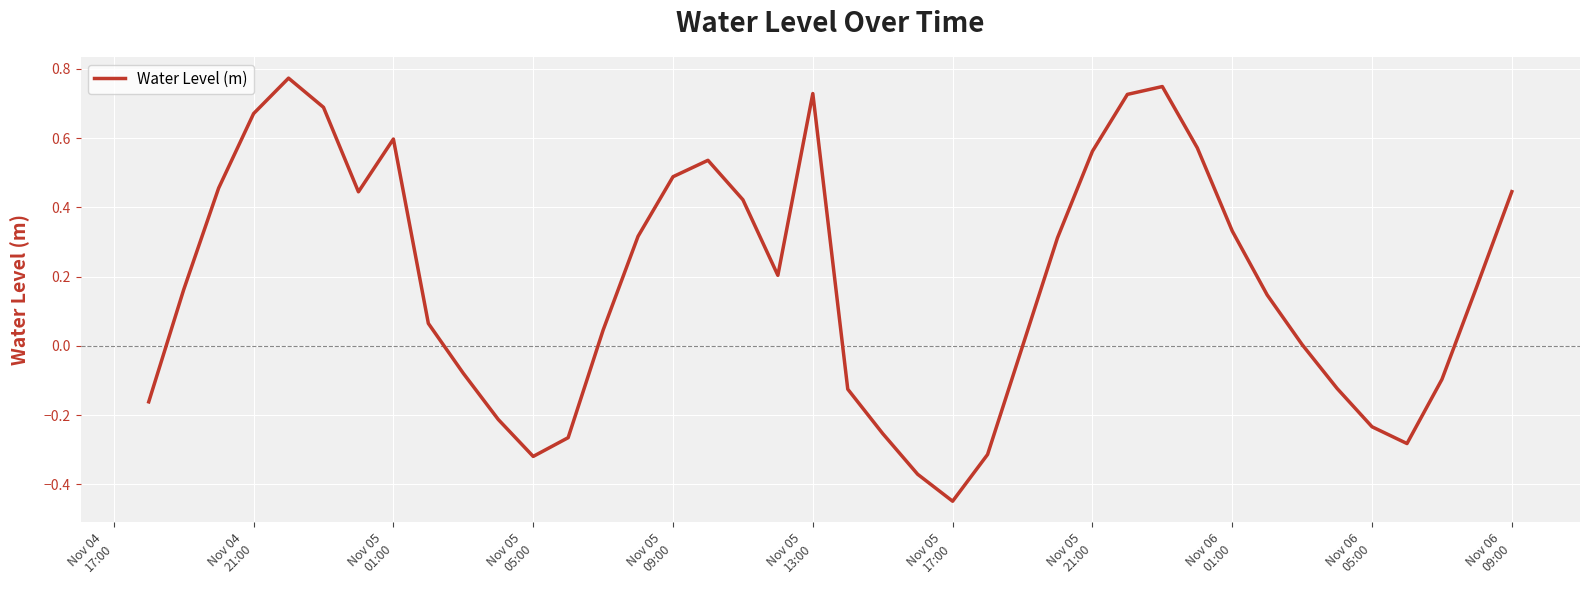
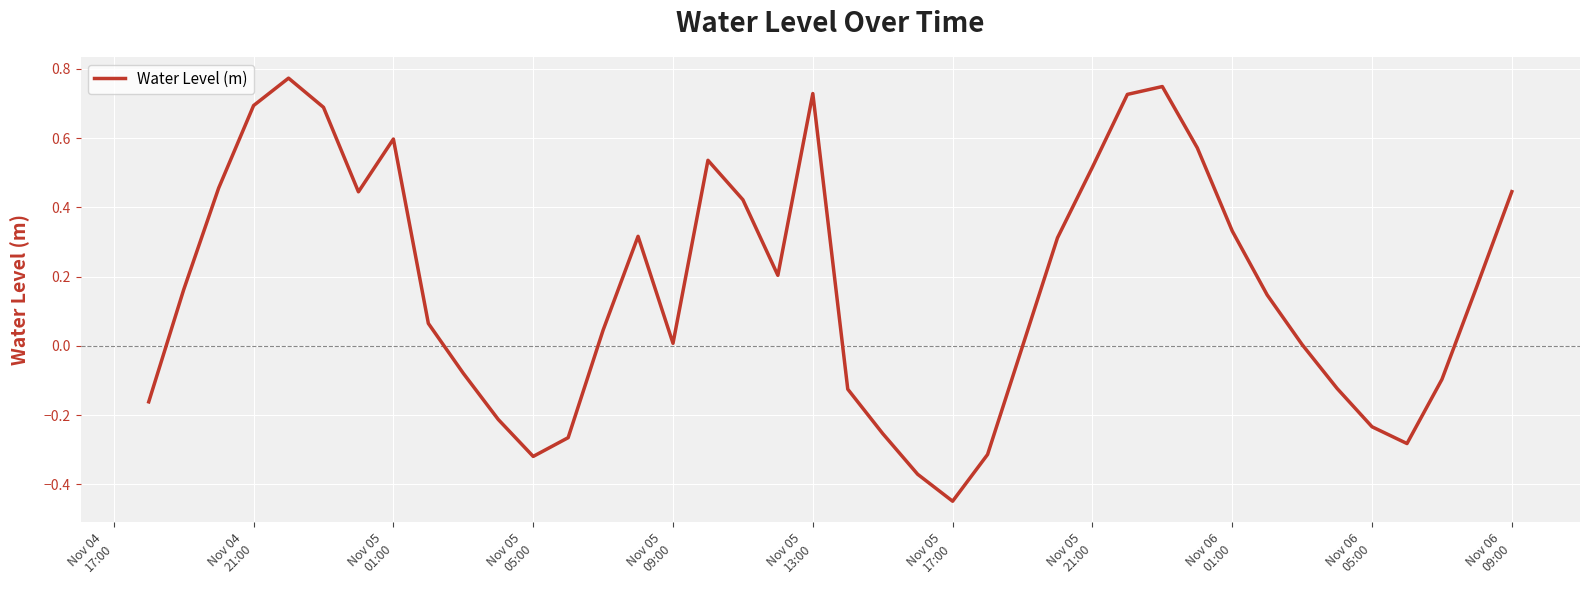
Nov 04 21:00: 0.67 -> 0.69
Nov 05 09:00: 0.49 -> 0.01
Nov 05 21:00: 0.56 -> 0.52
